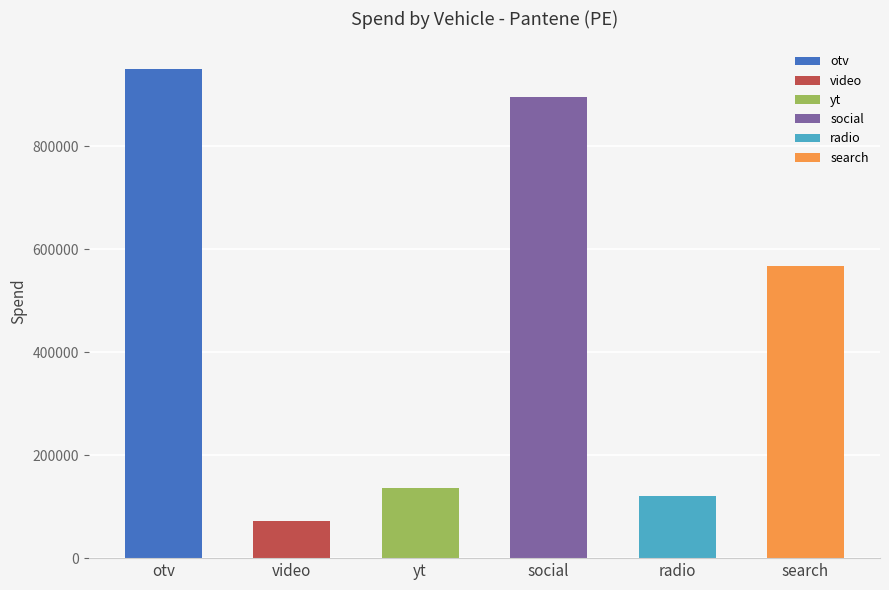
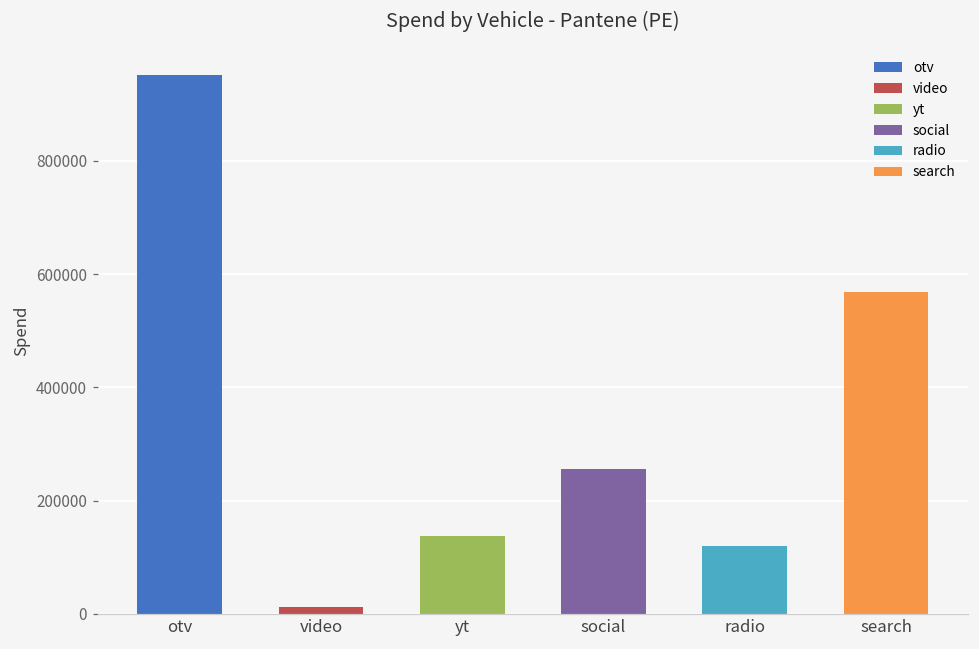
video: 70000 -> 10000
social: 900000 -> 260000
